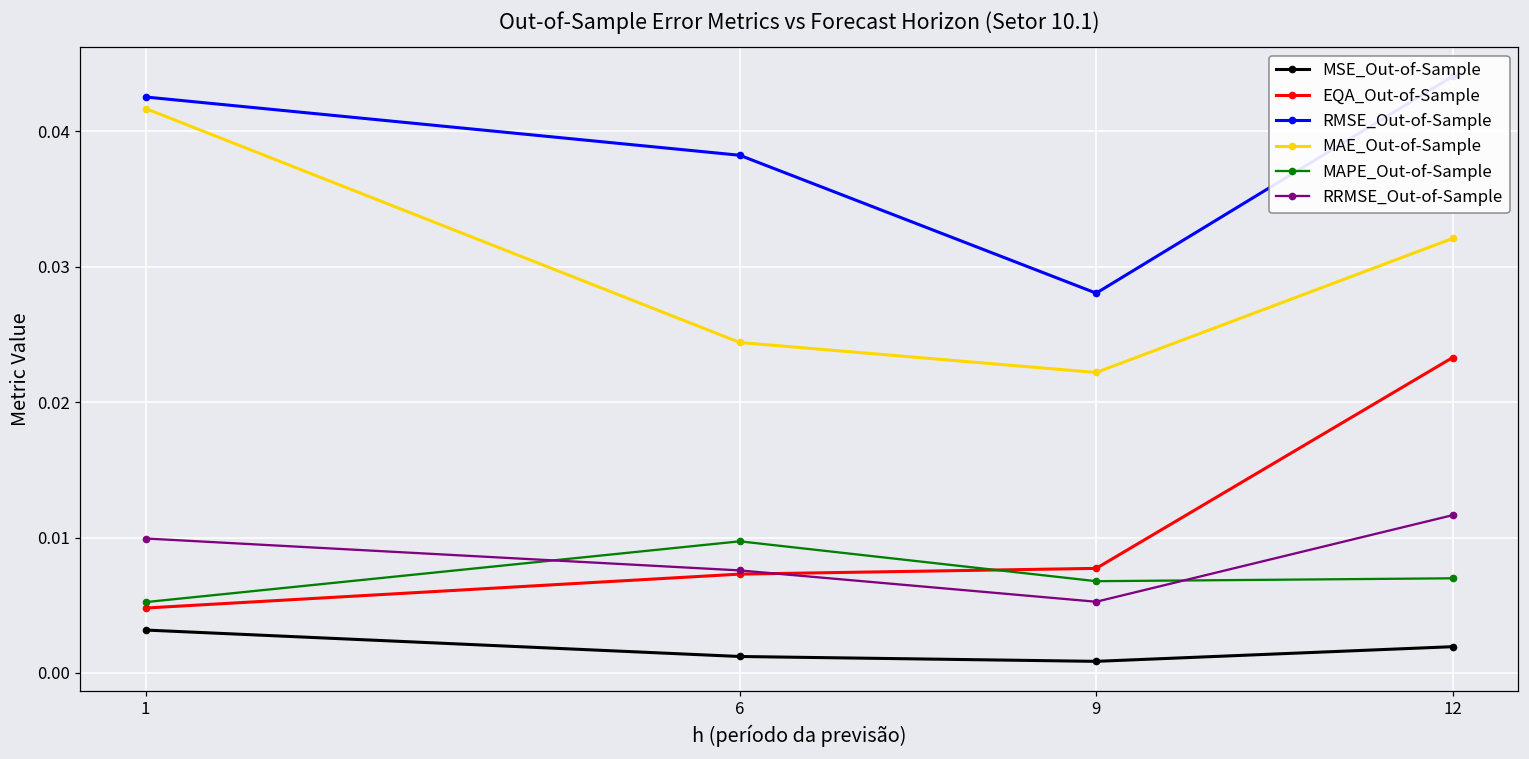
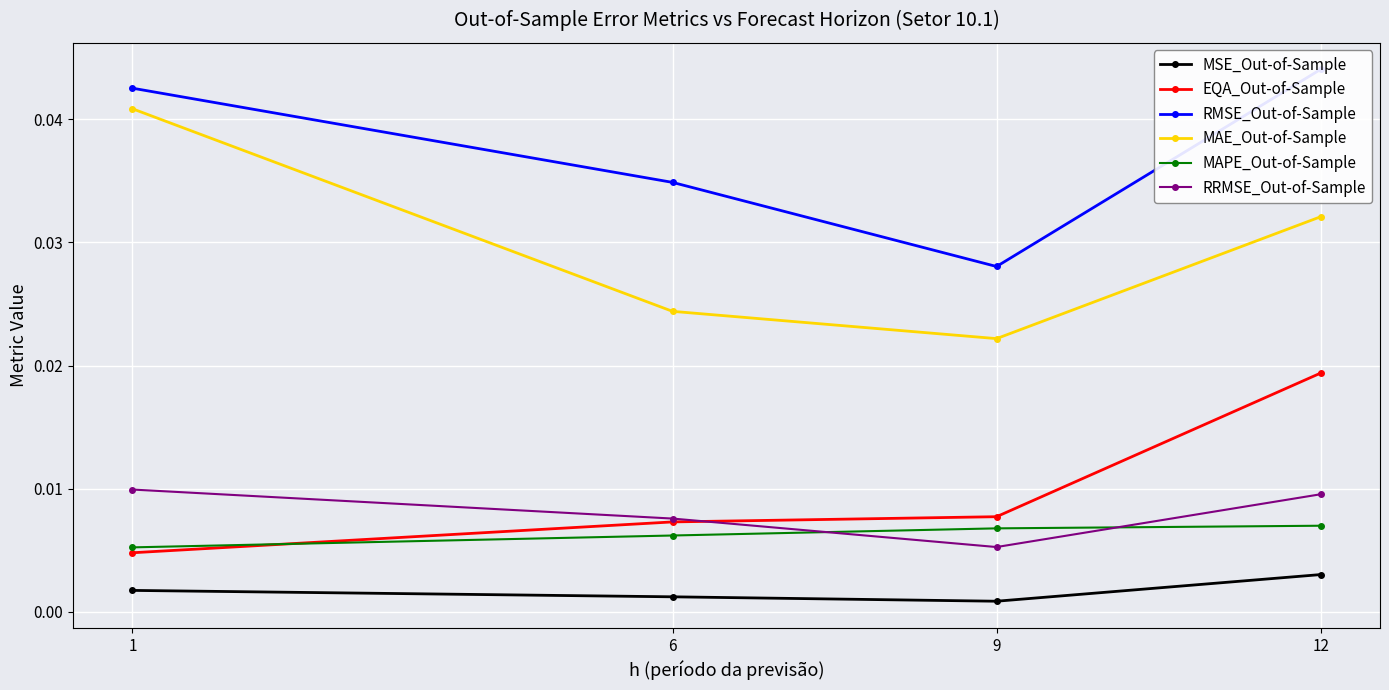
MSE_Out-of-Sample, 1: 0.0032 -> 0.0017
MAE_Out-of-Sample, 1: 0.0417 -> 0.0409
RMSE_Out-of-Sample, 6: 0.0382 -> 0.0349
MAPE_Out-of-Sample, 6: 0.0097 -> 0.0062
MSE_Out-of-Sample, 12: 0.0019 -> 0.0030
EQA_Out-of-Sample, 12: 0.0233 -> 0.0194
RRMSE_Out-of-Sample, 12: 0.0117 -> 0.0095
